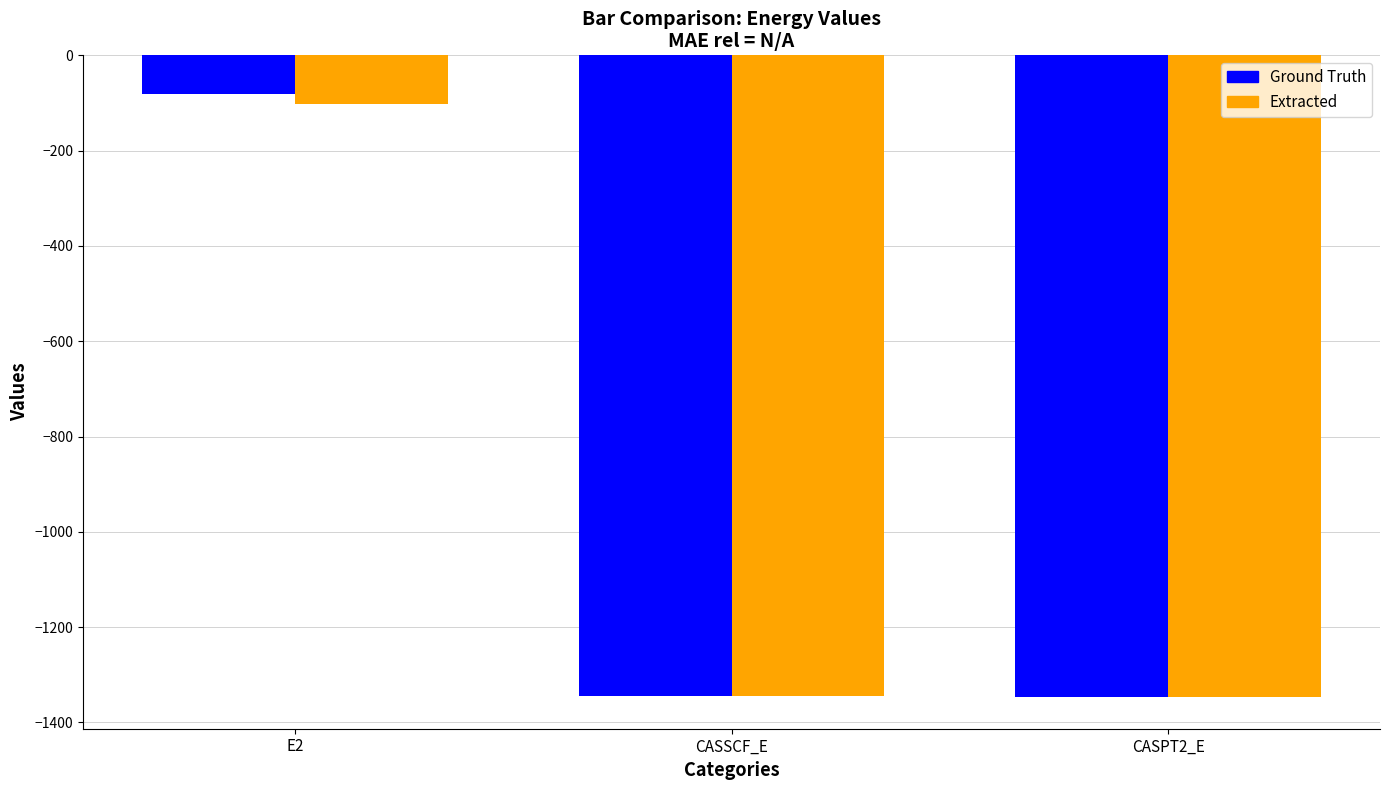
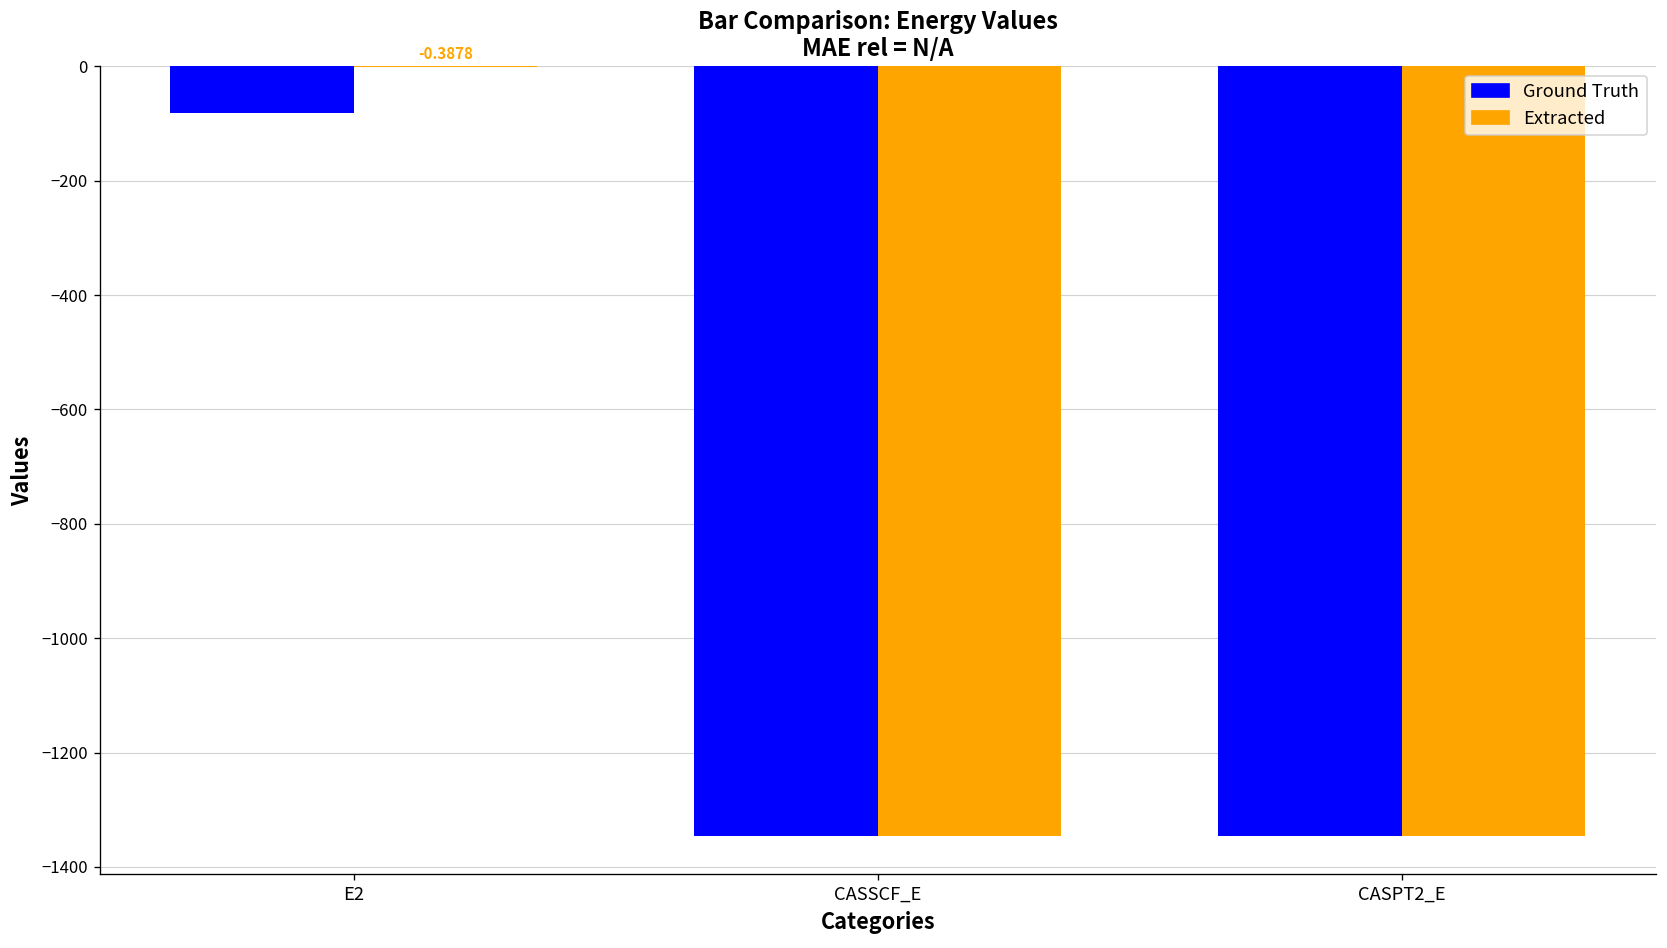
Extracted, E2: -100 -> 0
